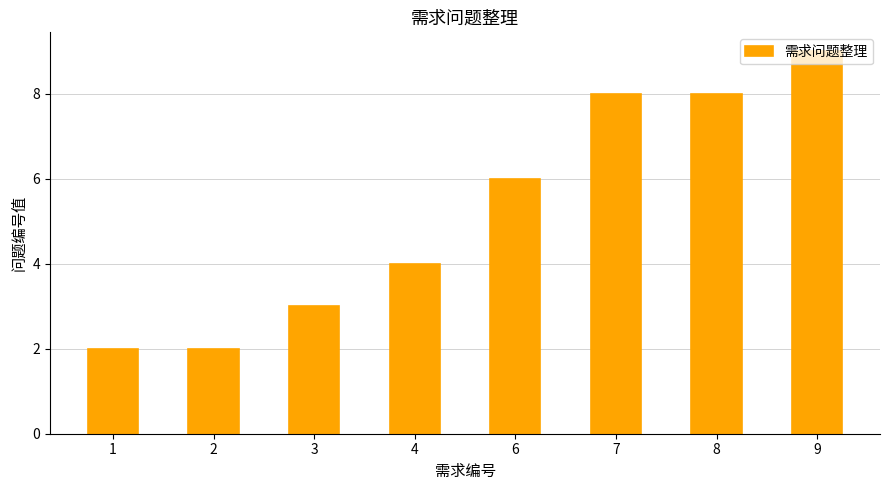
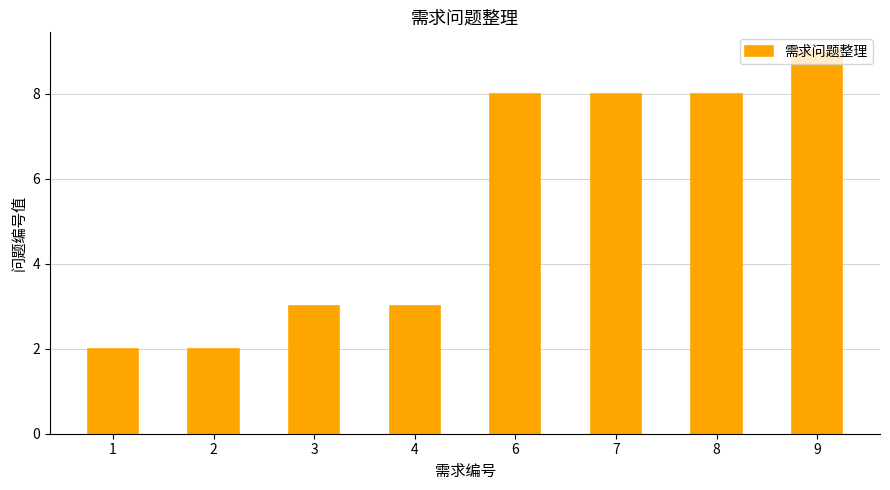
4: 4 -> 3
6: 6 -> 8
